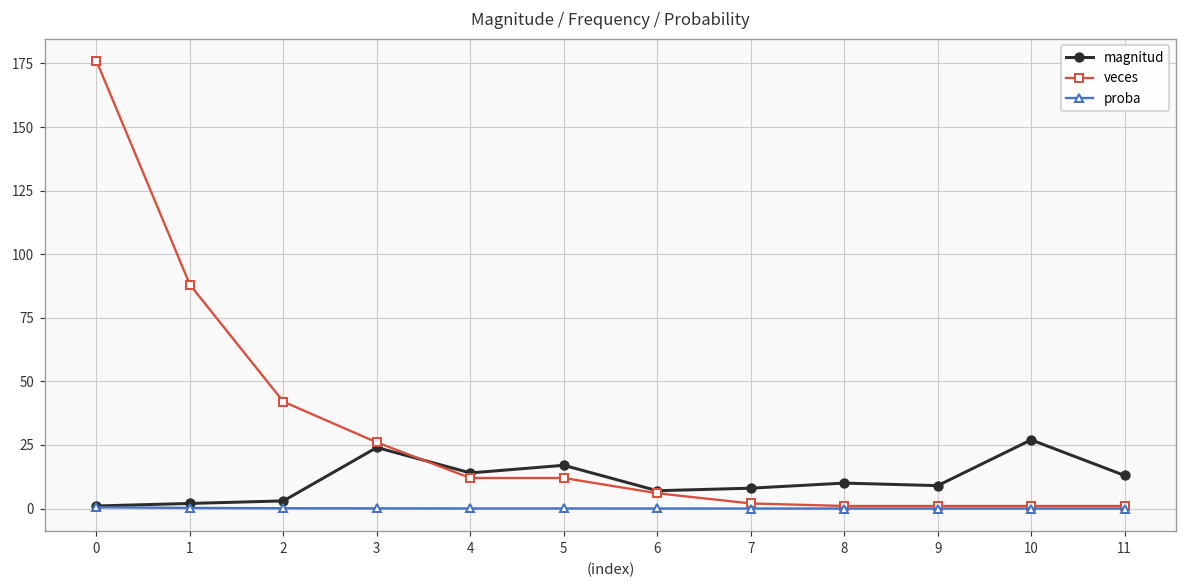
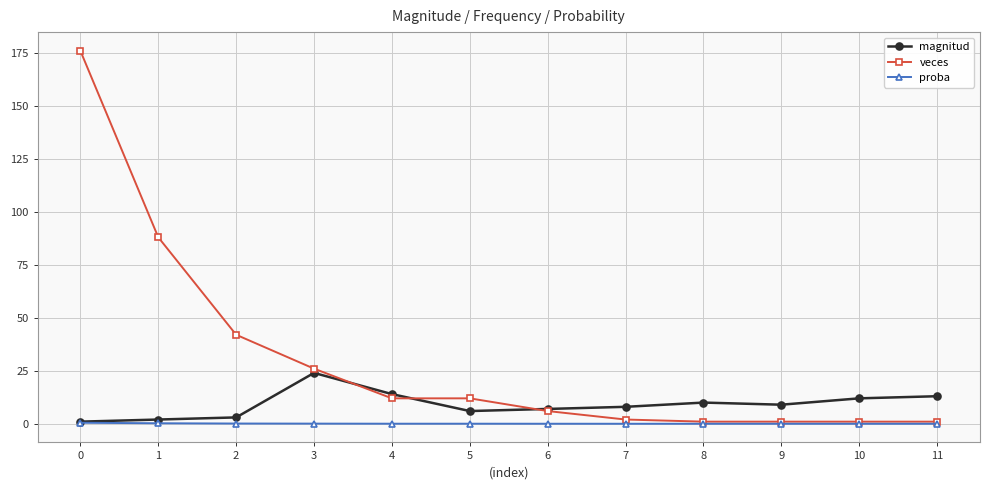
magnitud, 5: 17 -> 6
magnitud, 10: 27 -> 12
